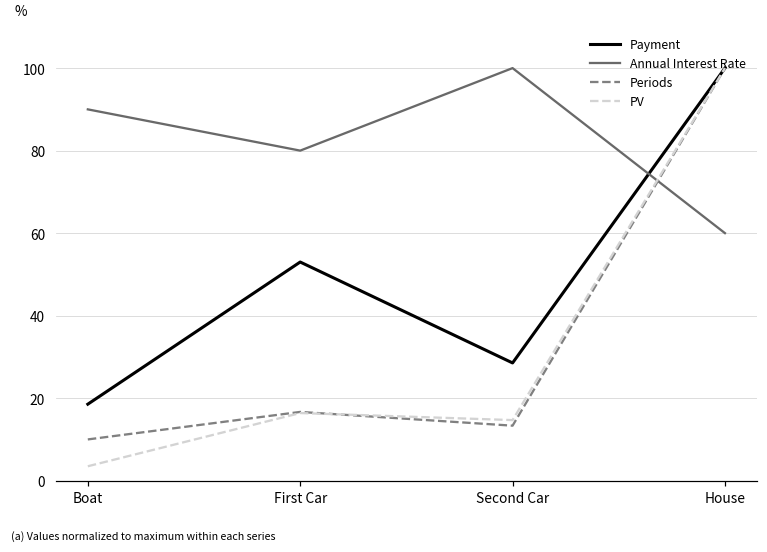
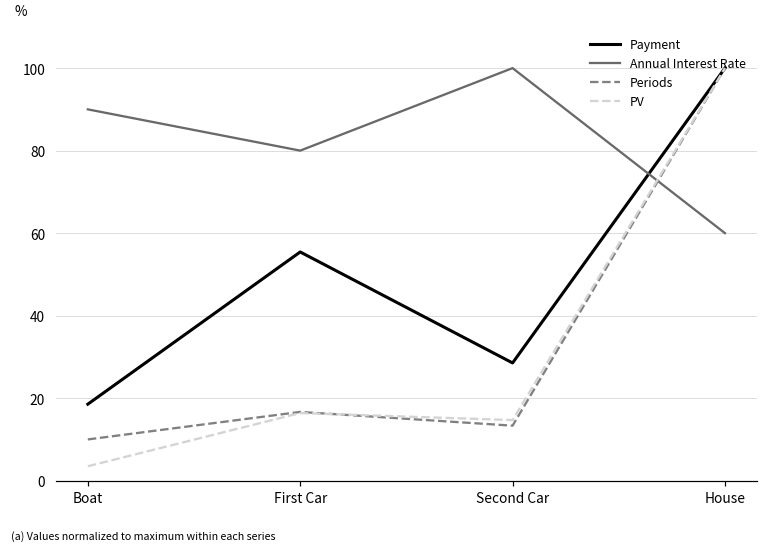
Payment, First Car: 53 -> 55
